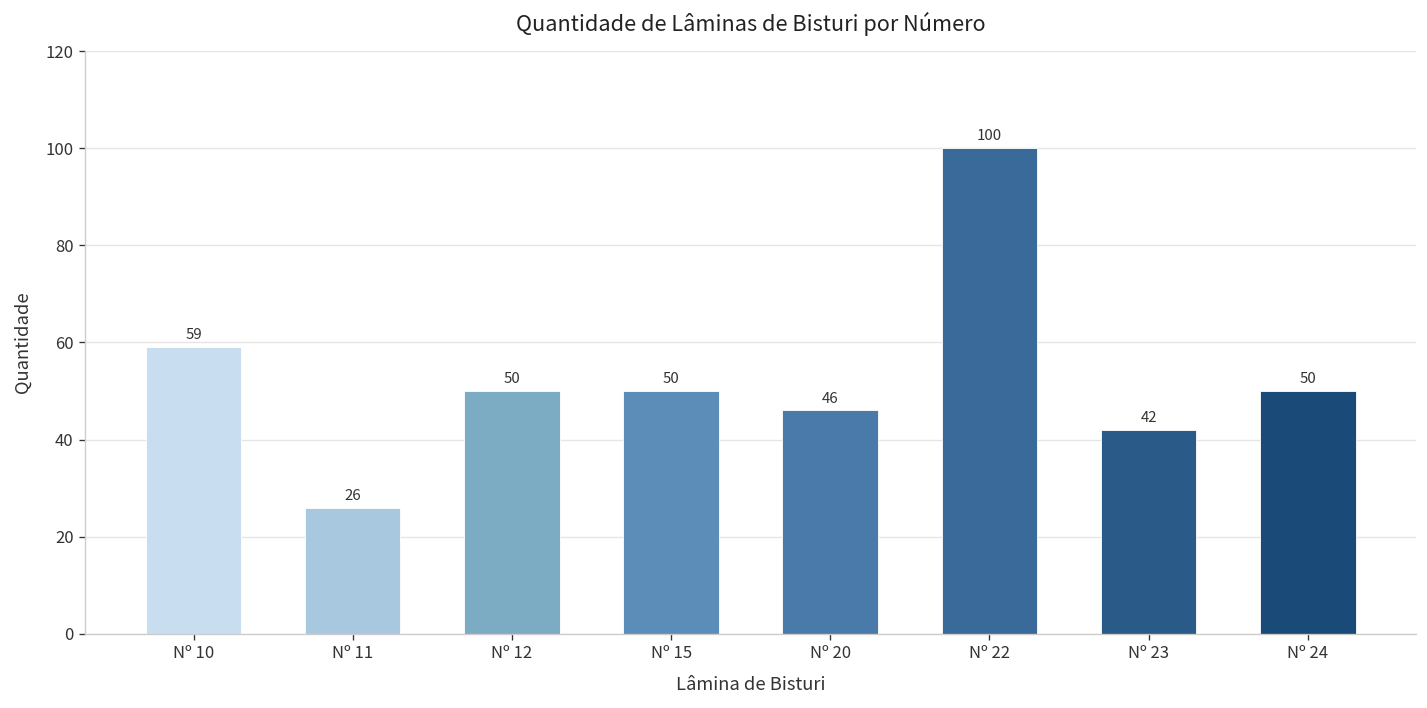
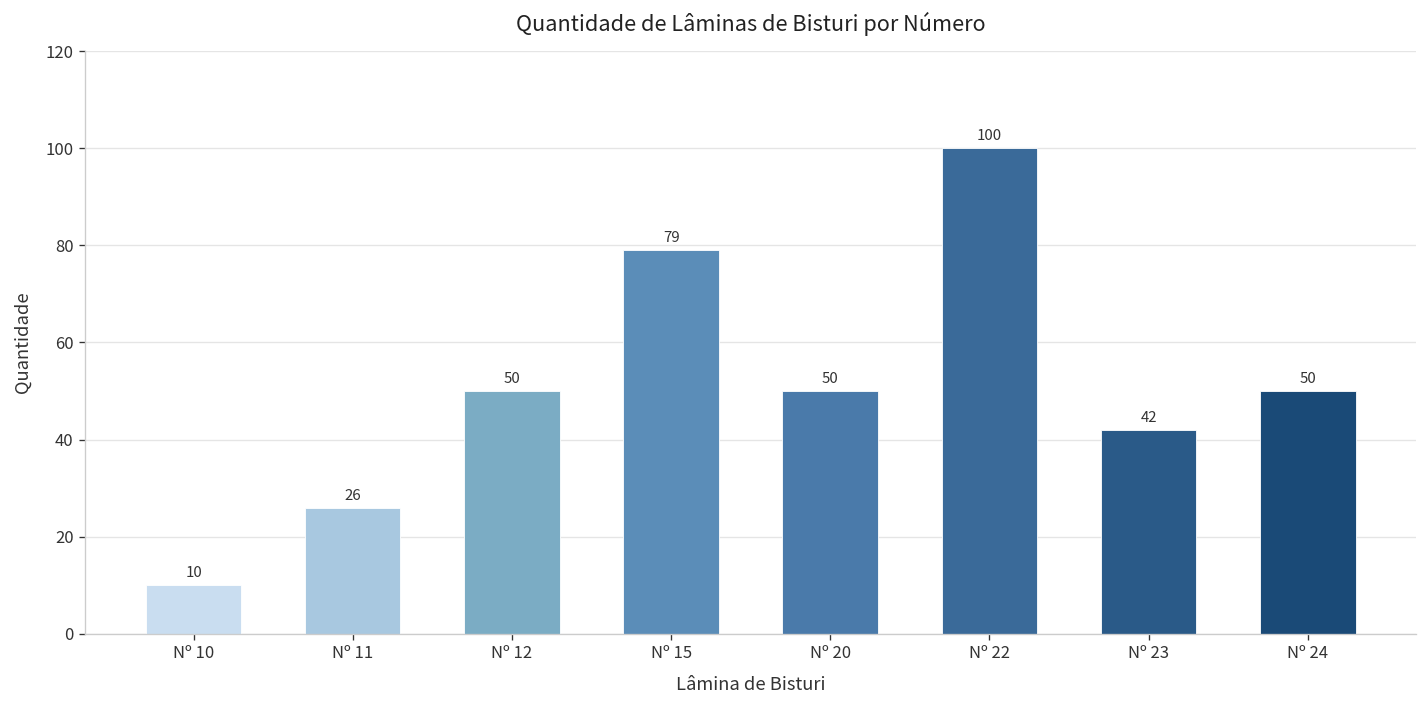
Nº 10: 59 -> 10
Nº 15: 50 -> 79
Nº 20: 46 -> 50
